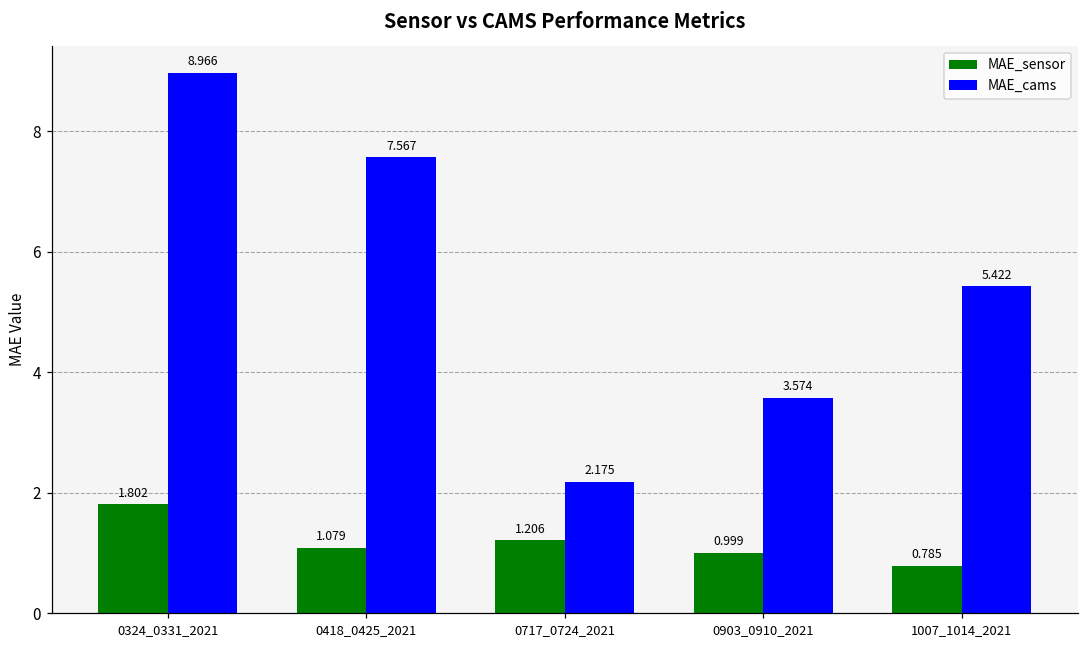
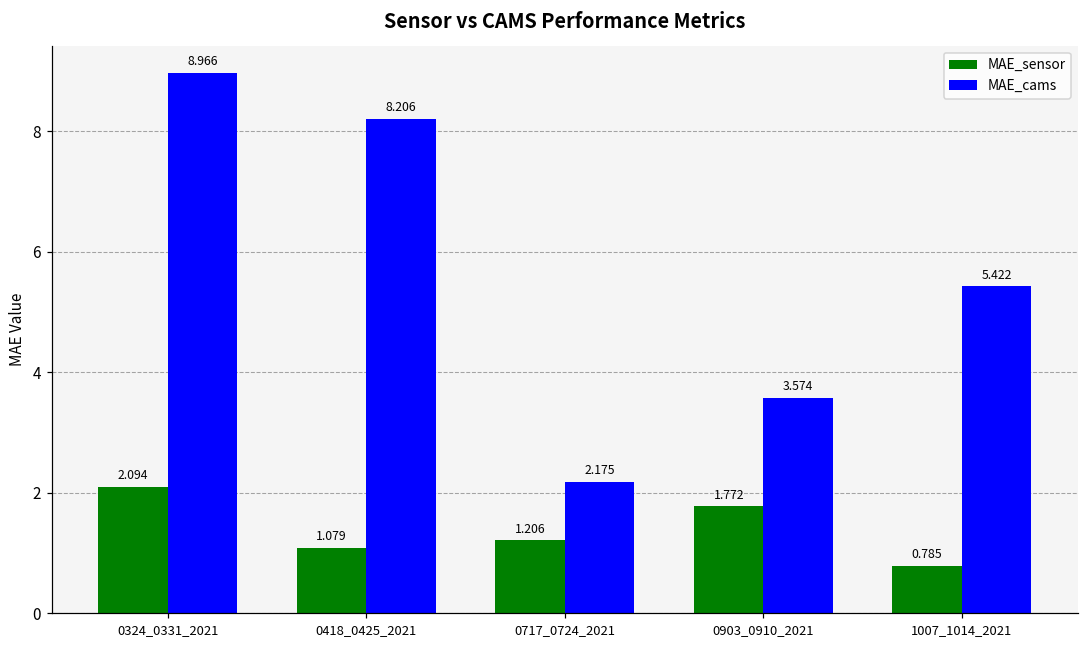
MAE_sensor, 0324_0331_2021: 1.802 -> 2.094
MAE_cams, 0418_0425_2021: 7.567 -> 8.206
MAE_sensor, 0903_0910_2021: 0.999 -> 1.772
